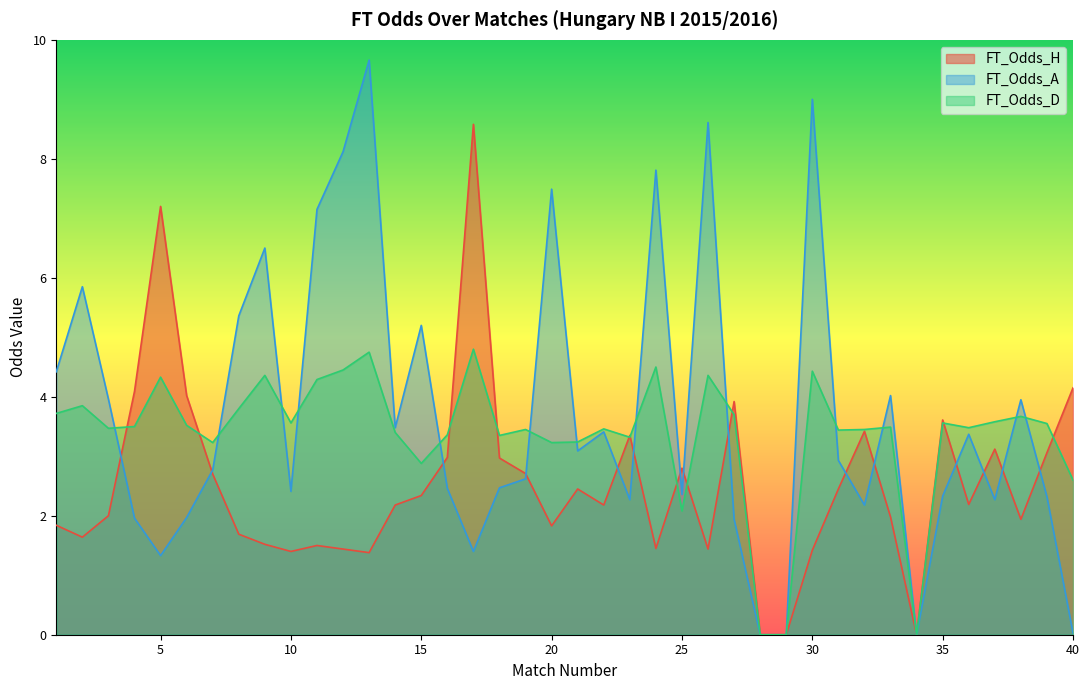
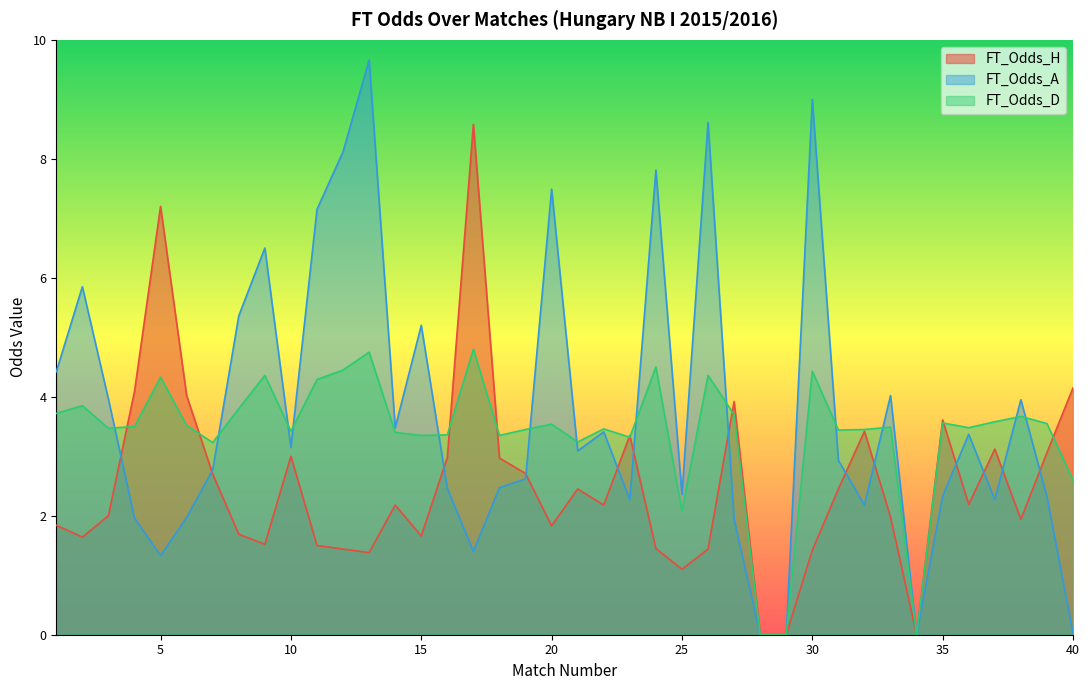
FT_Odds_H, 10: 1.4 -> 3.0
FT_Odds_A, 10: 2.4 -> 3.2
FT_Odds_D, 10: 3.6 -> 3.4
FT_Odds_H, 15: 2.3 -> 1.7
FT_Odds_D, 15: 2.9 -> 3.4
FT_Odds_D, 20: 3.2 -> 3.5
FT_Odds_H, 25: 2.8 -> 1.1
